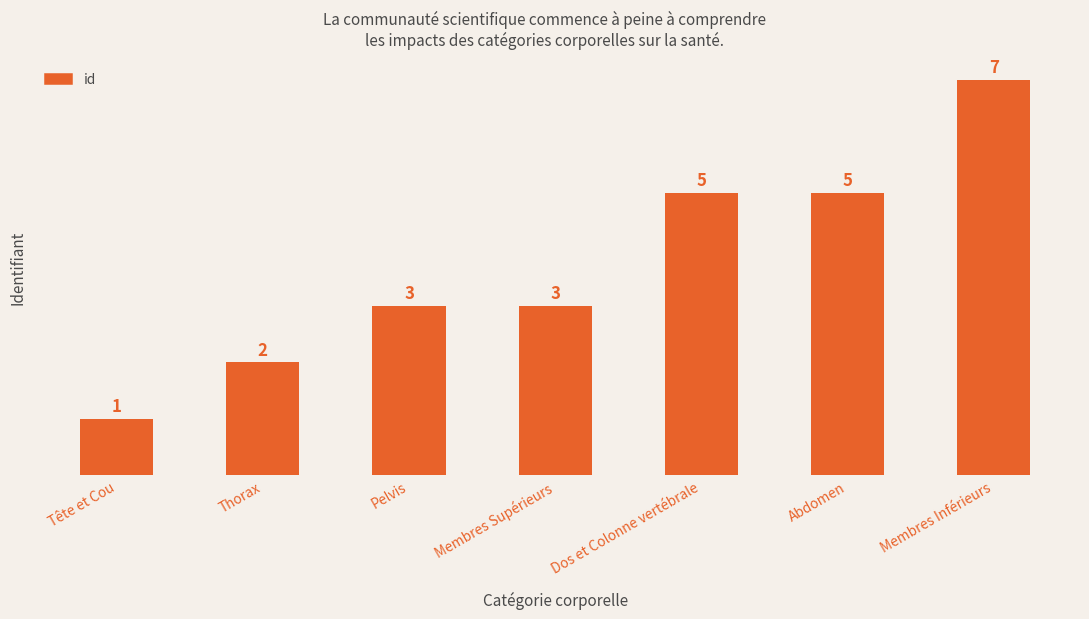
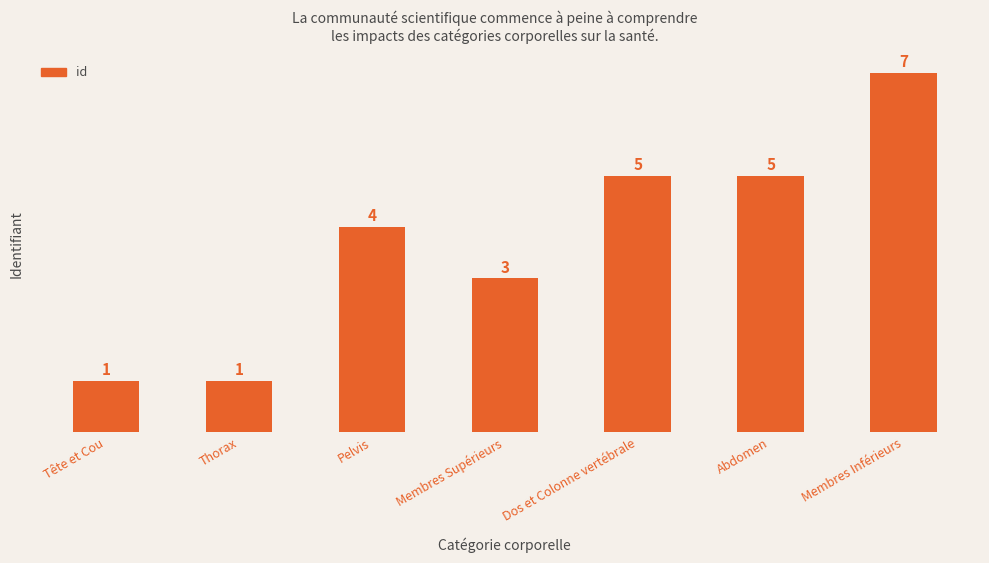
Thorax: 2 -> 1
Pelvis: 3 -> 4
